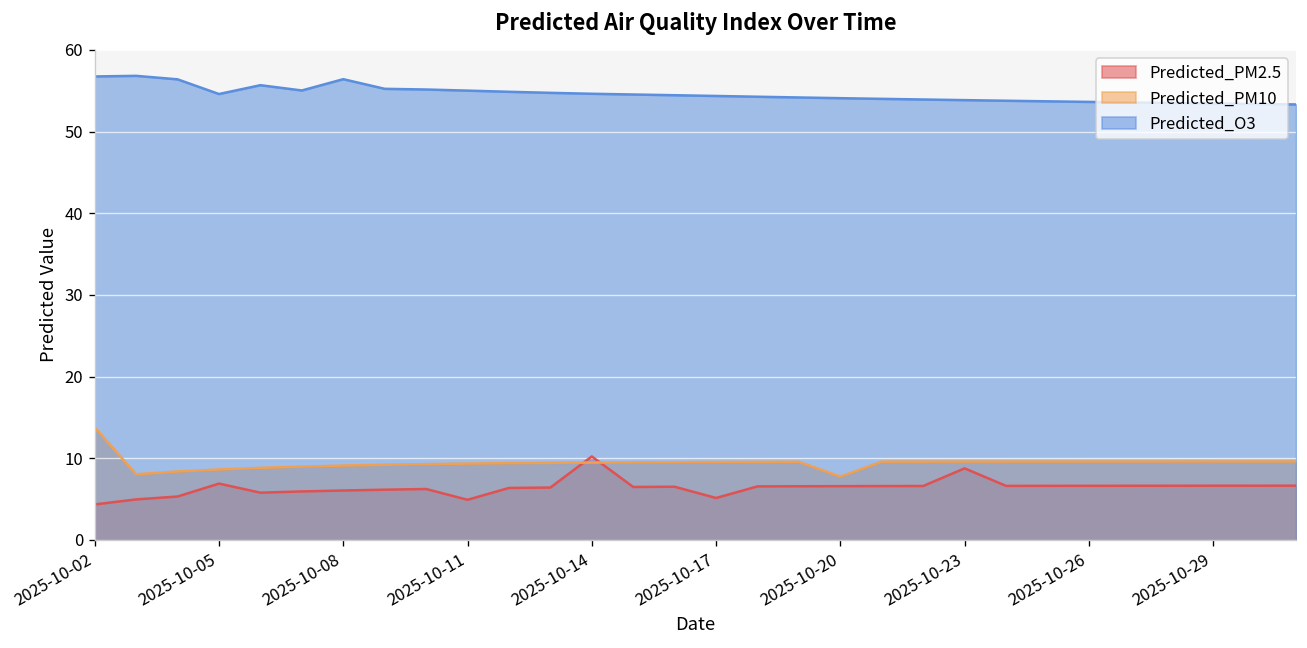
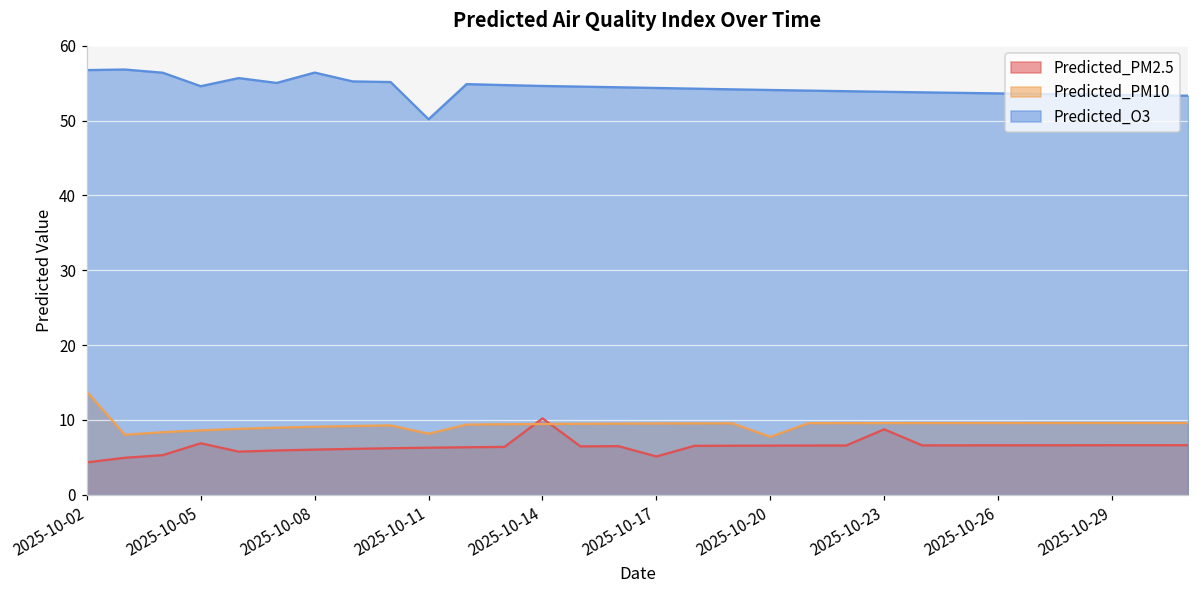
Predicted_PM2.5, 2025-10-11: 5 -> 6
Predicted_PM10, 2025-10-11: 9 -> 8
Predicted_O3, 2025-10-11: 55 -> 50
